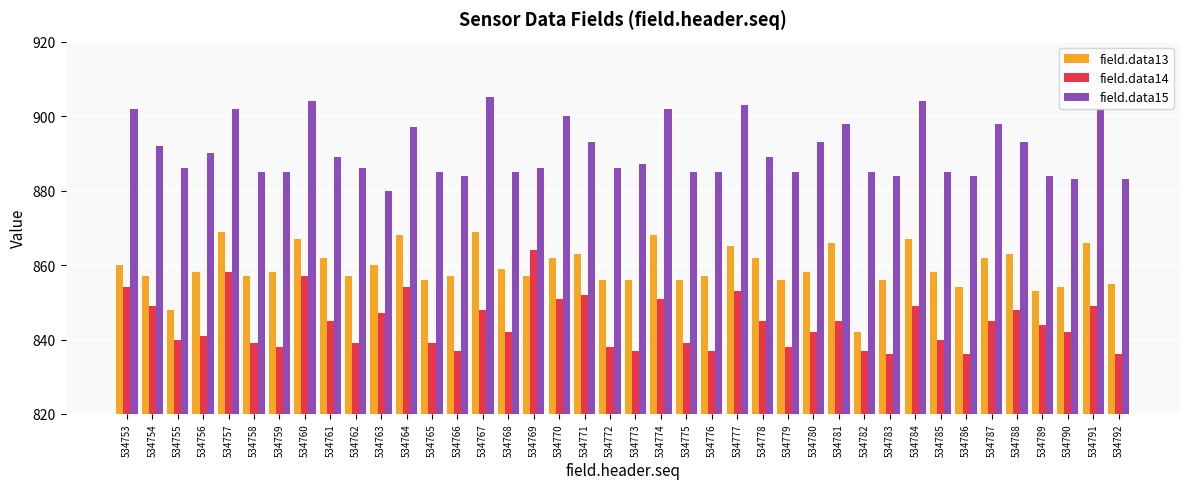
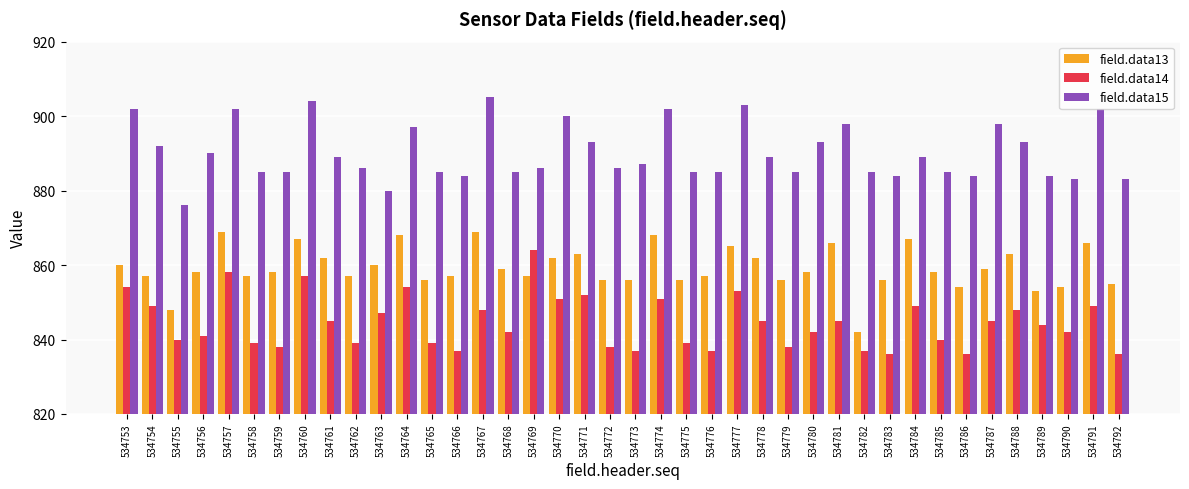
field.data15, 534755: 886 -> 876
field.data15, 534784: 904 -> 889
field.data13, 534787: 862 -> 859
